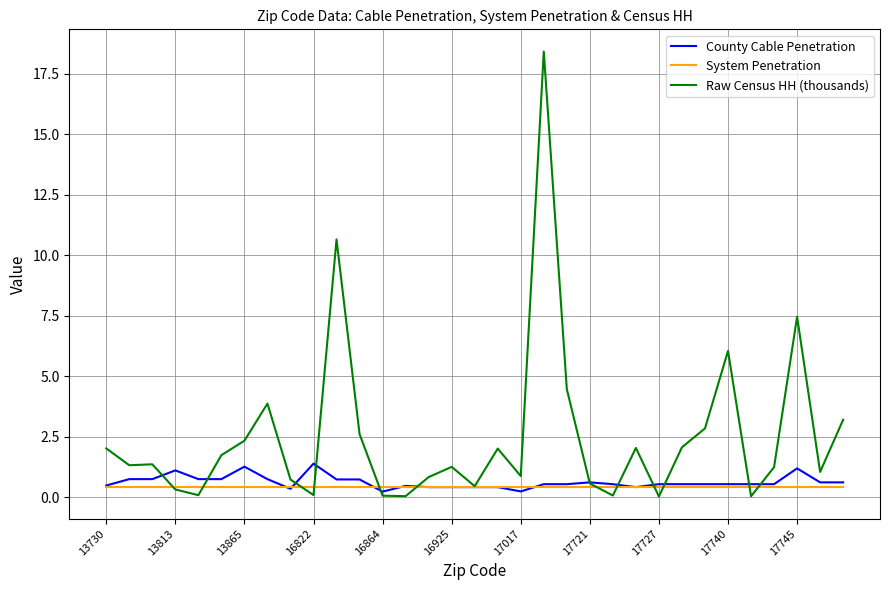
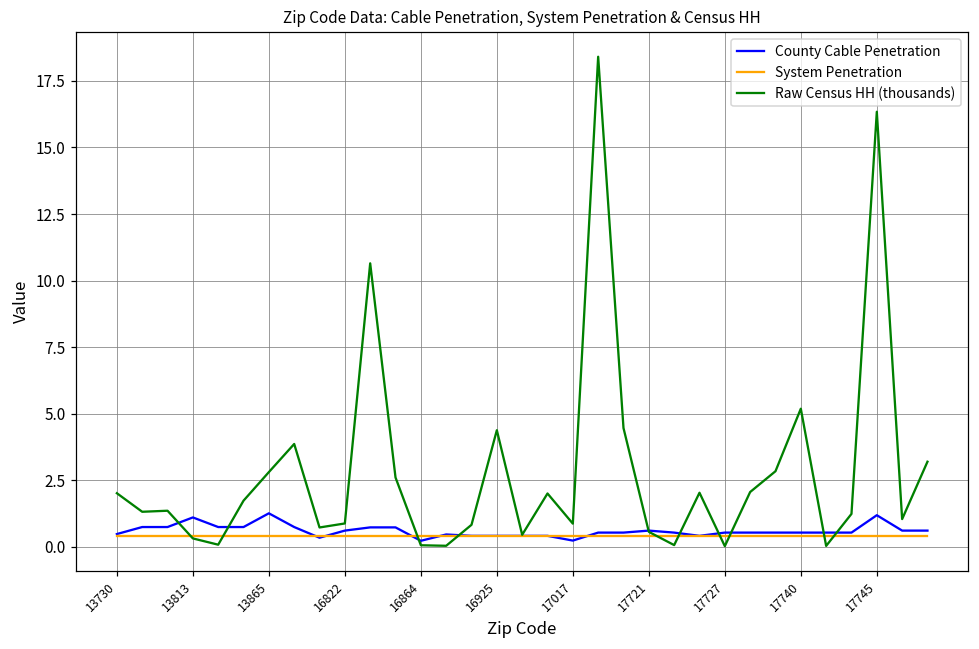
Raw Census HH (thousands), 13865: 2.3 -> 2.8
County Cable Penetration, 16822: 1.4 -> 0.6
Raw Census HH (thousands), 16822: 0.1 -> 0.9
Raw Census HH (thousands), 16925: 1.2 -> 4.4
Raw Census HH (thousands), 17740: 6.0 -> 5.2
Raw Census HH (thousands), 17745: 7.5 -> 16.3
